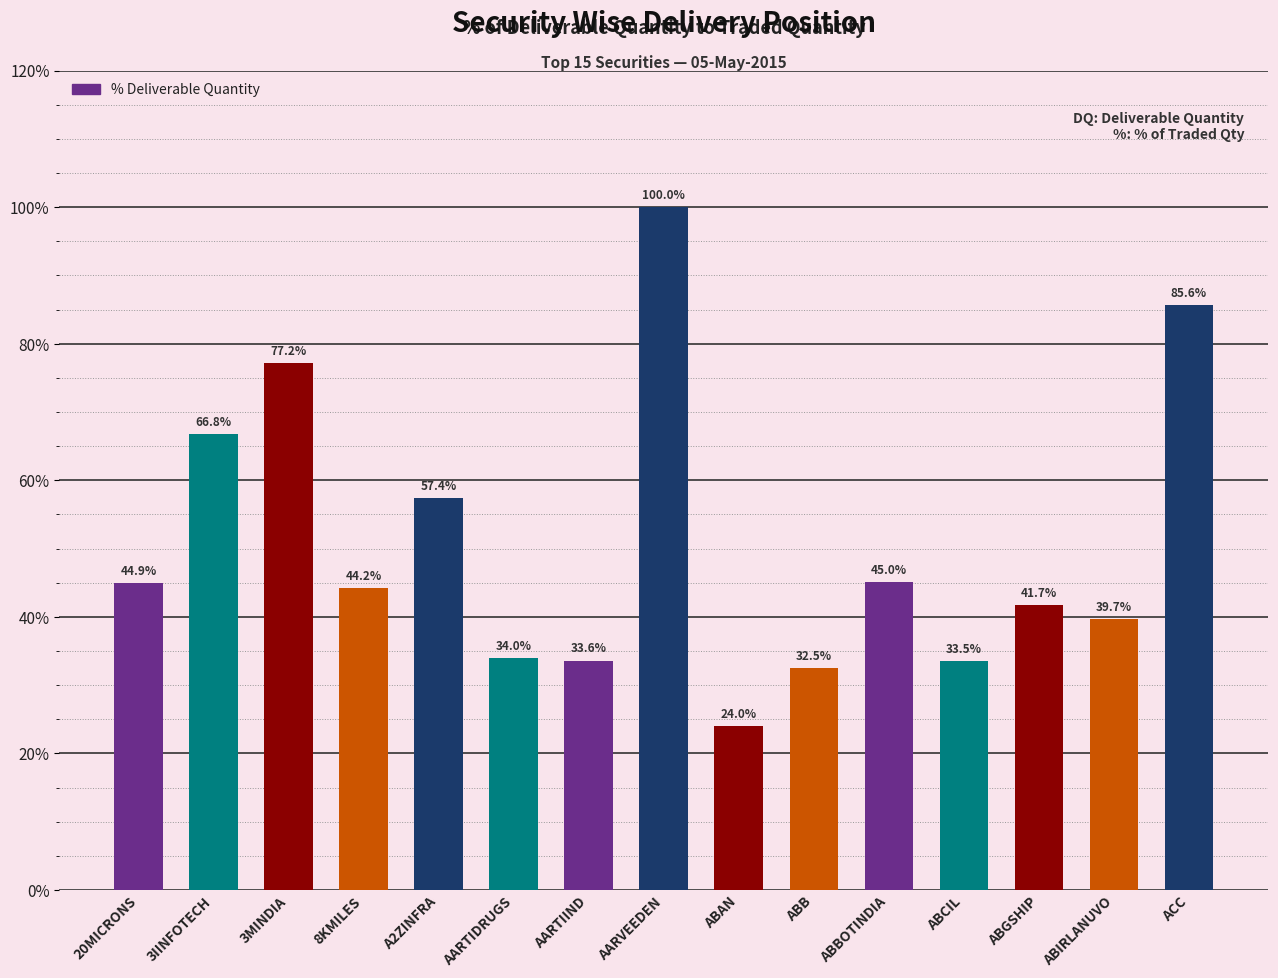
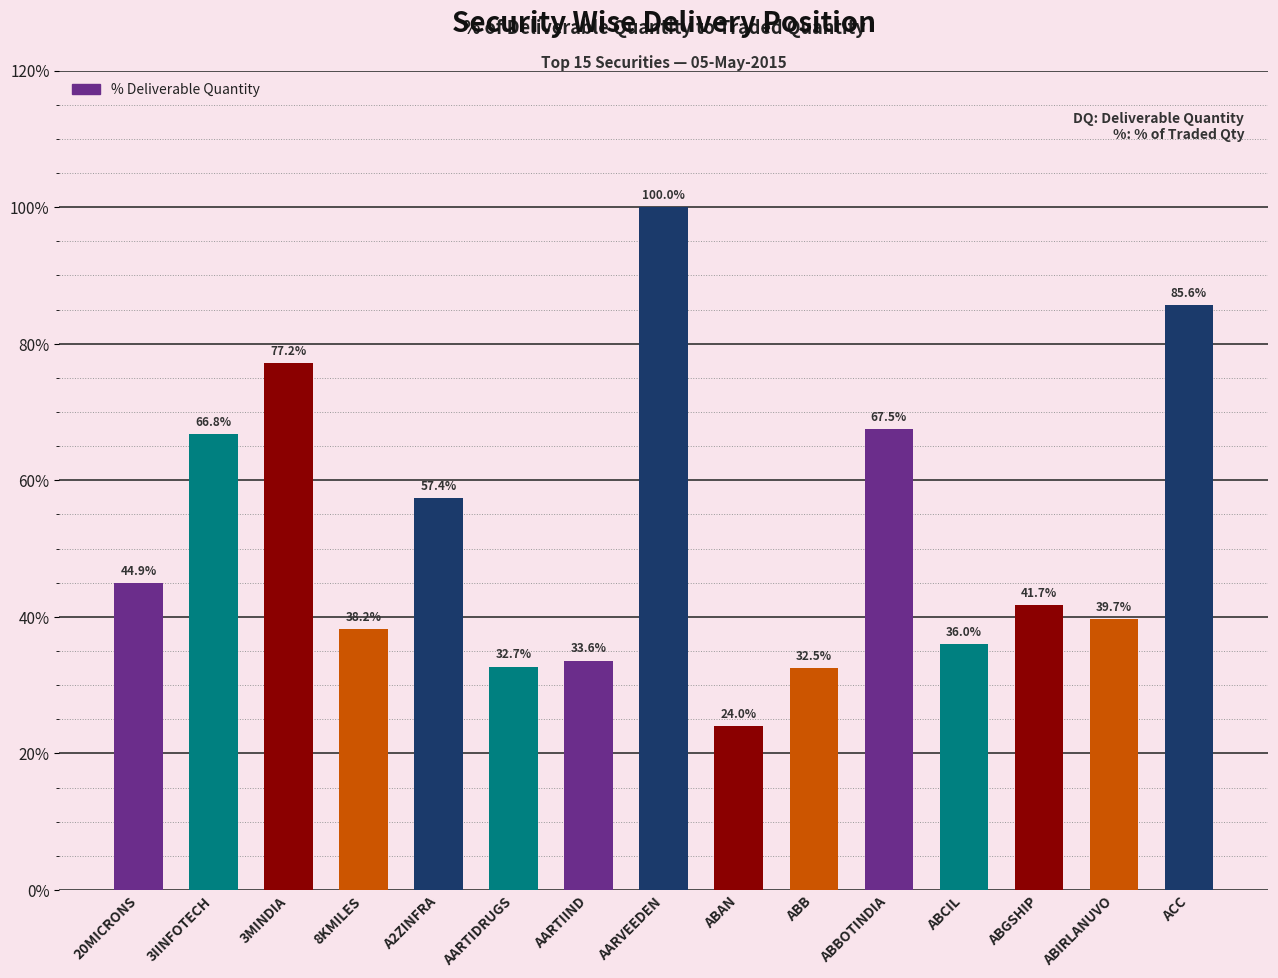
8KMILES: 44.2% -> 38.2%
AARTIDRUGS: 34.0% -> 32.7%
ABBOTINDIA: 45.0% -> 67.5%
ABCIL: 33.5% -> 36.0%
